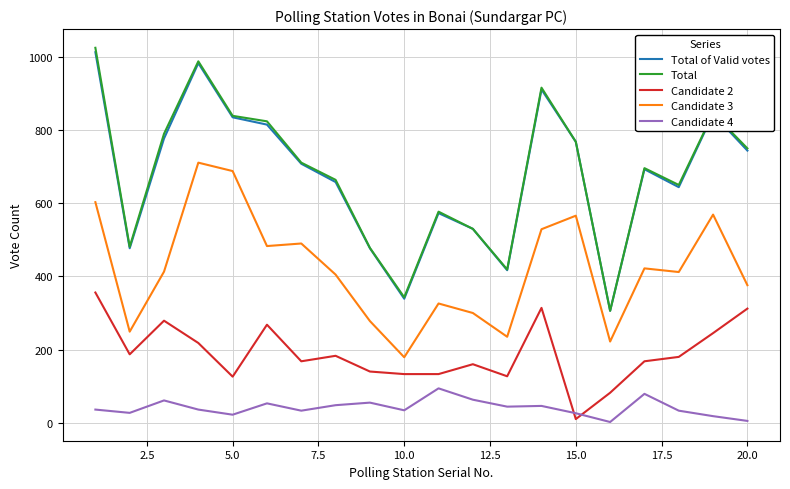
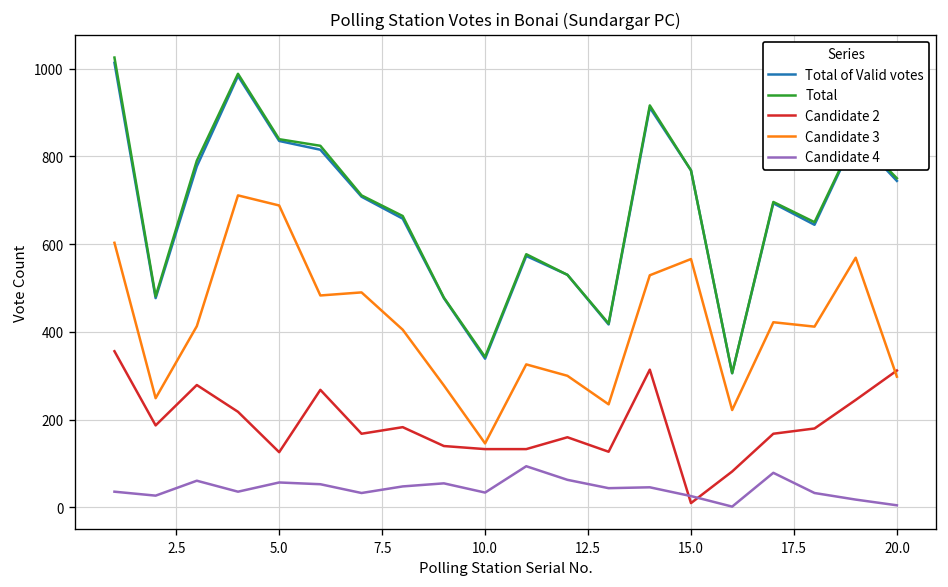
Candidate 4, 5.0: 20 -> 60
Candidate 3, 10.0: 180 -> 150
Candidate 3, 20.0: 380 -> 300
